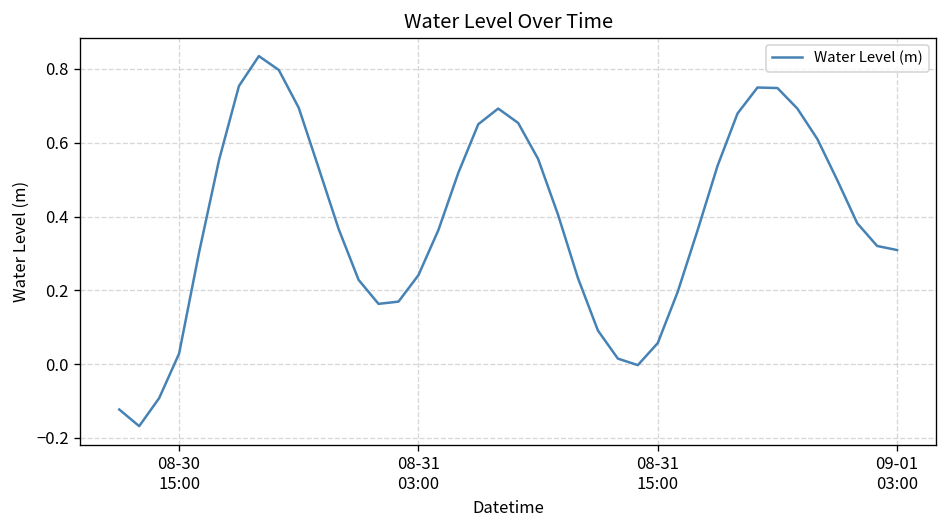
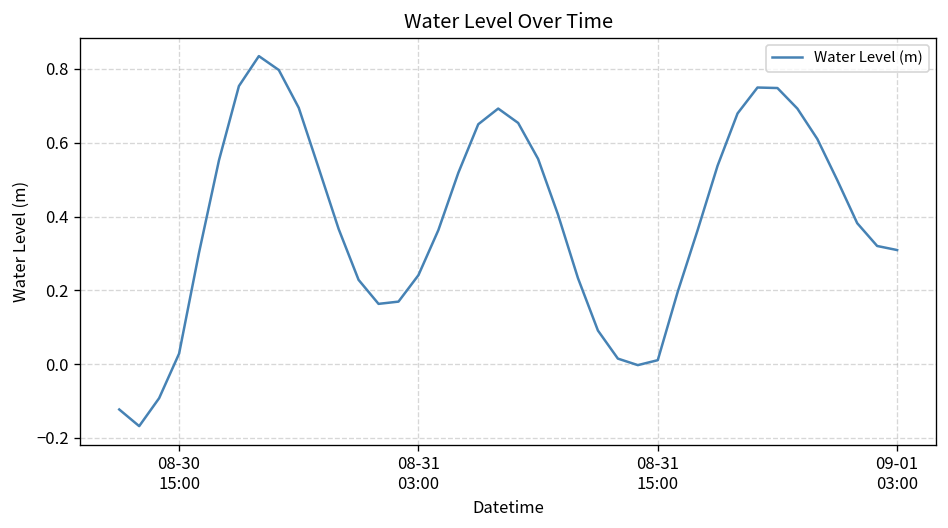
08-31 15:00: 0.06 -> 0.01
